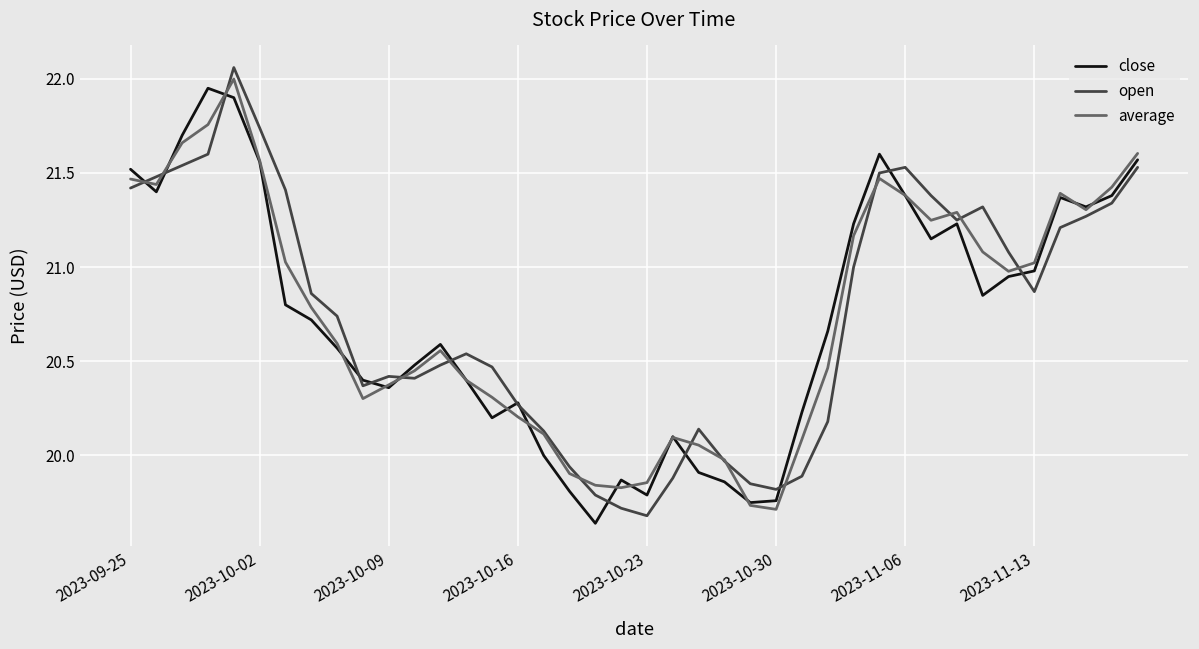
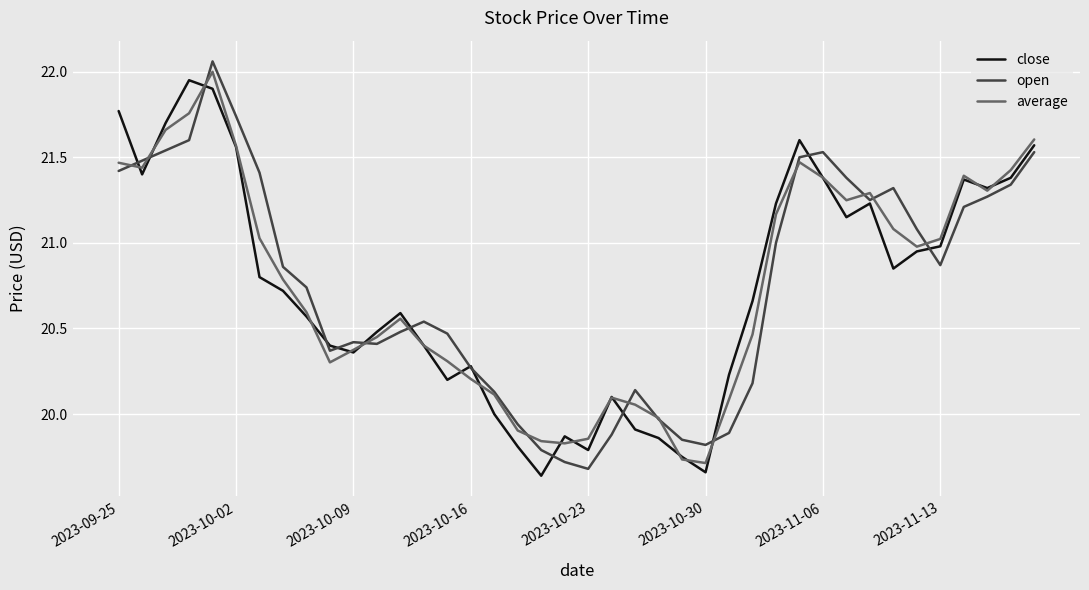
close, 2023-09-25: 21.52 -> 21.77
close, 2023-10-30: 19.76 -> 19.66
